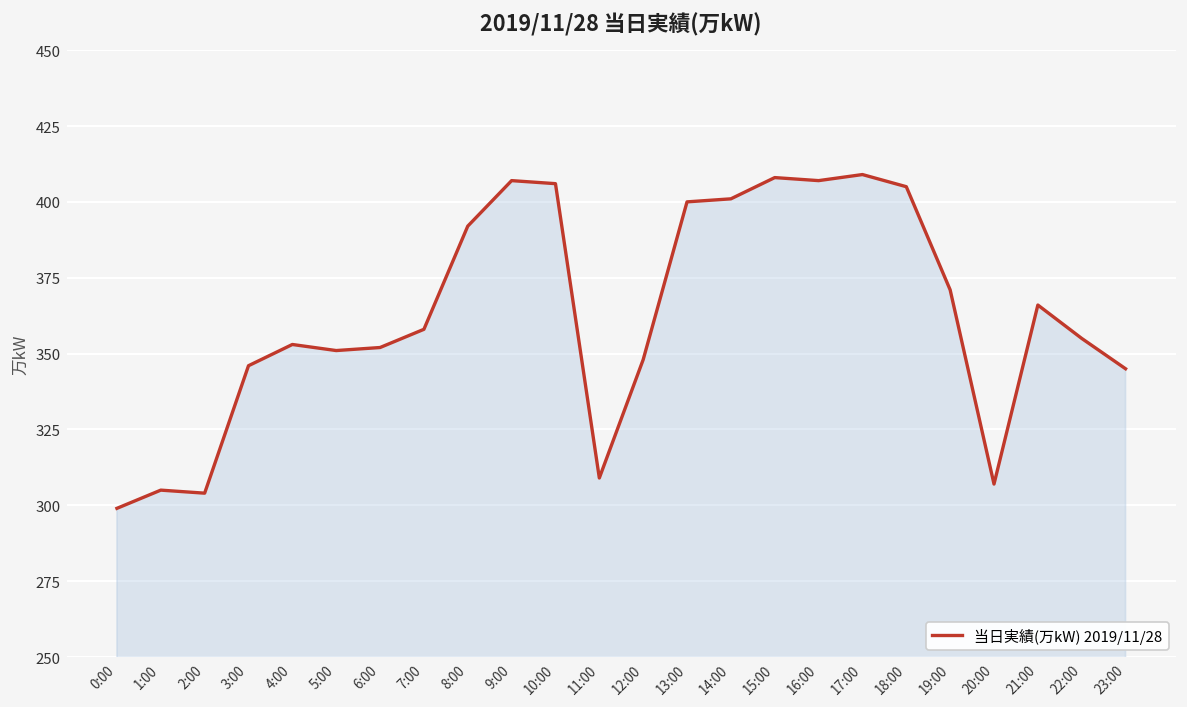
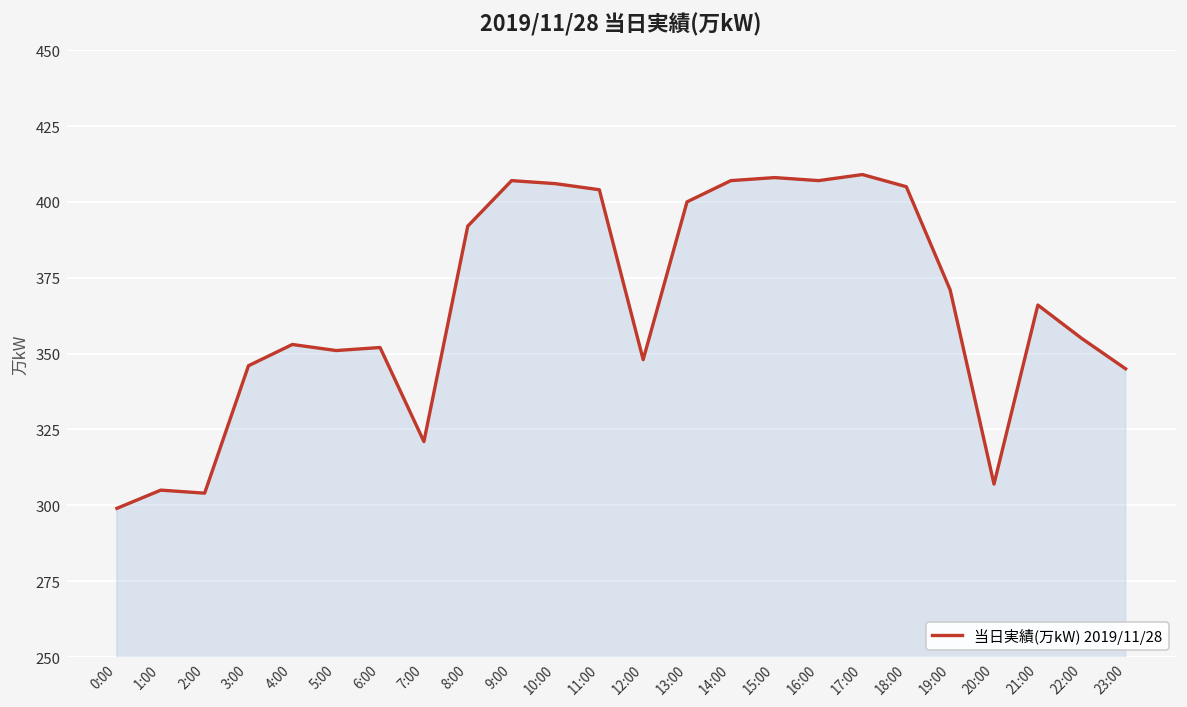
7:00: 358 -> 321
11:00: 309 -> 404
14:00: 401 -> 407
